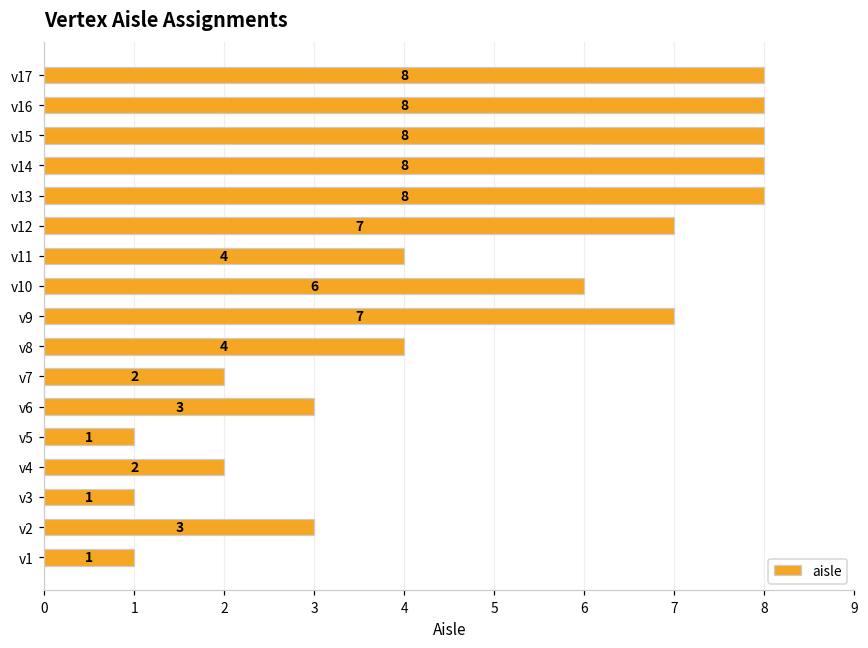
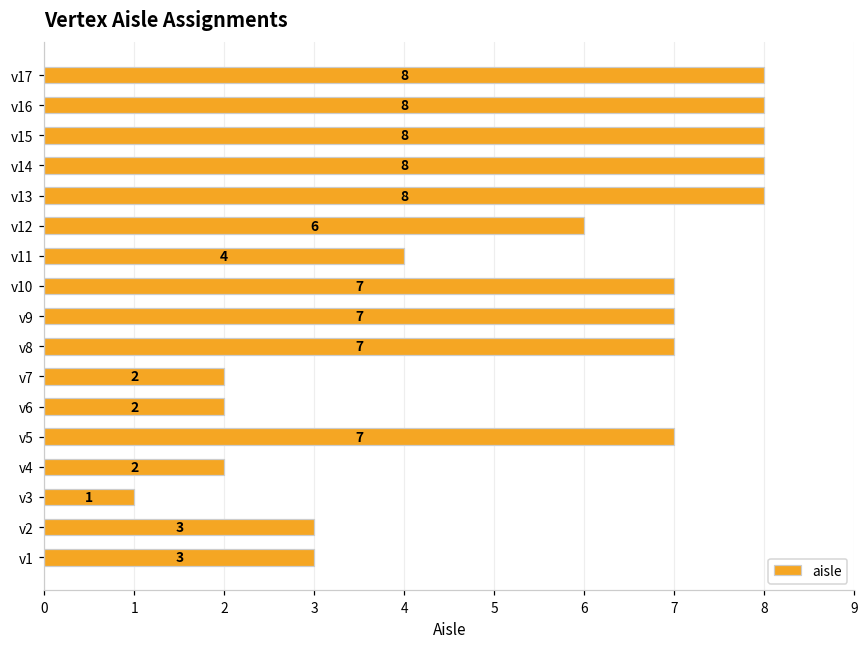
v12: 7 -> 6
v10: 6 -> 7
v8: 4 -> 7
v6: 3 -> 2
v5: 1 -> 7
v1: 1 -> 3
